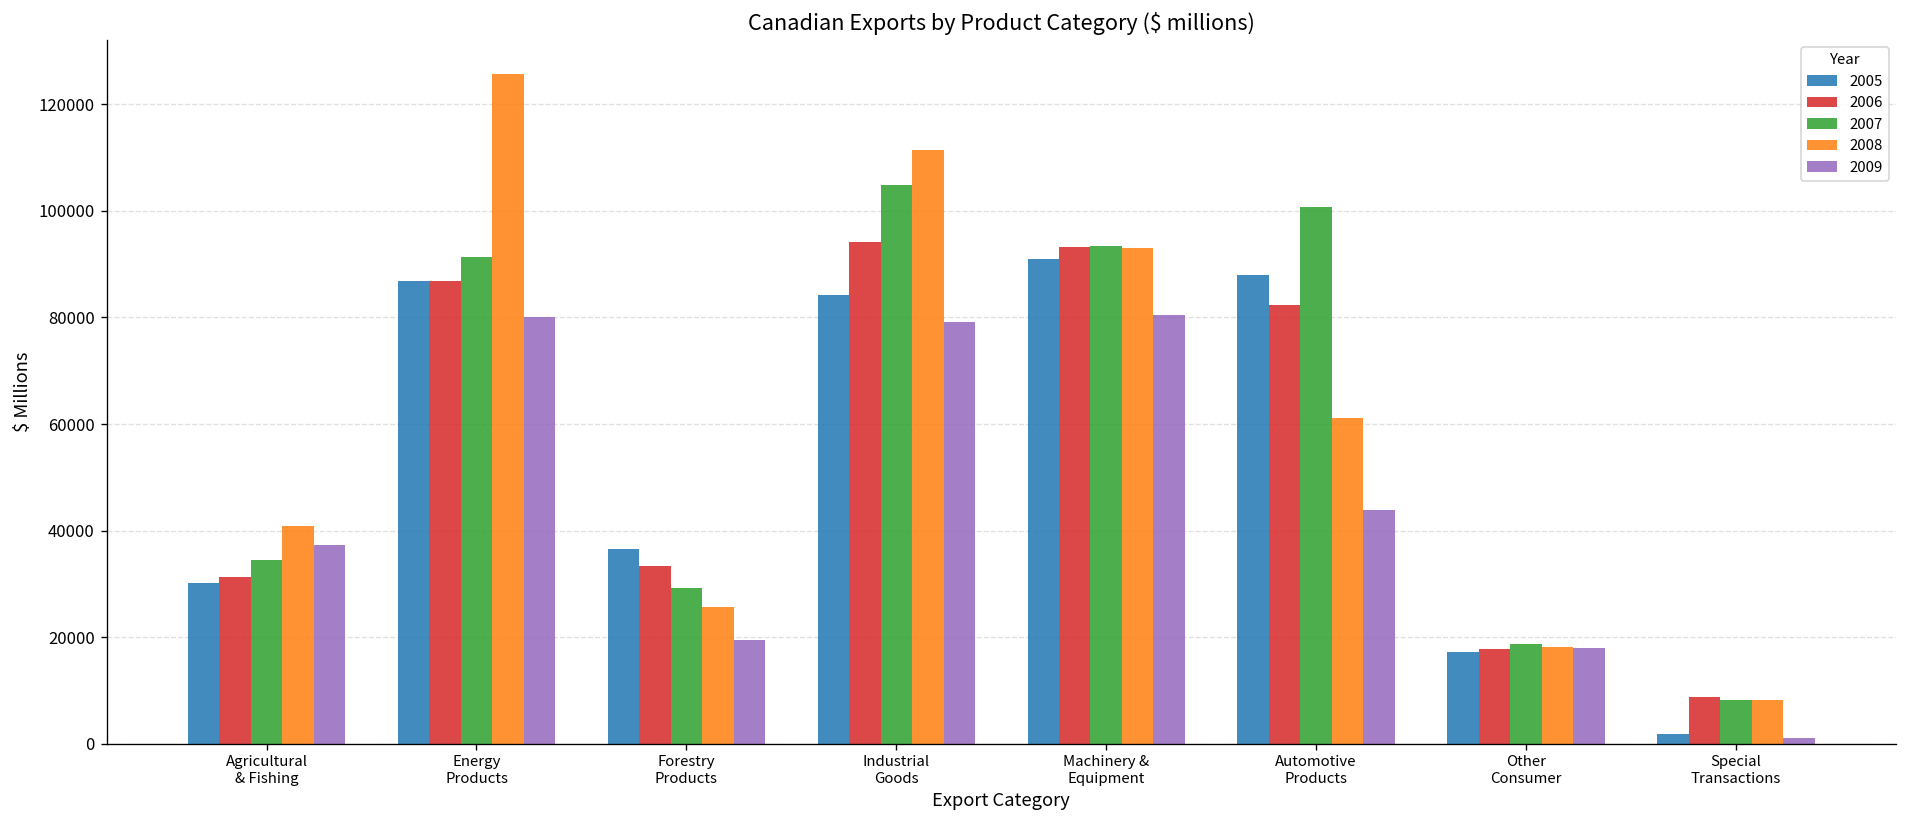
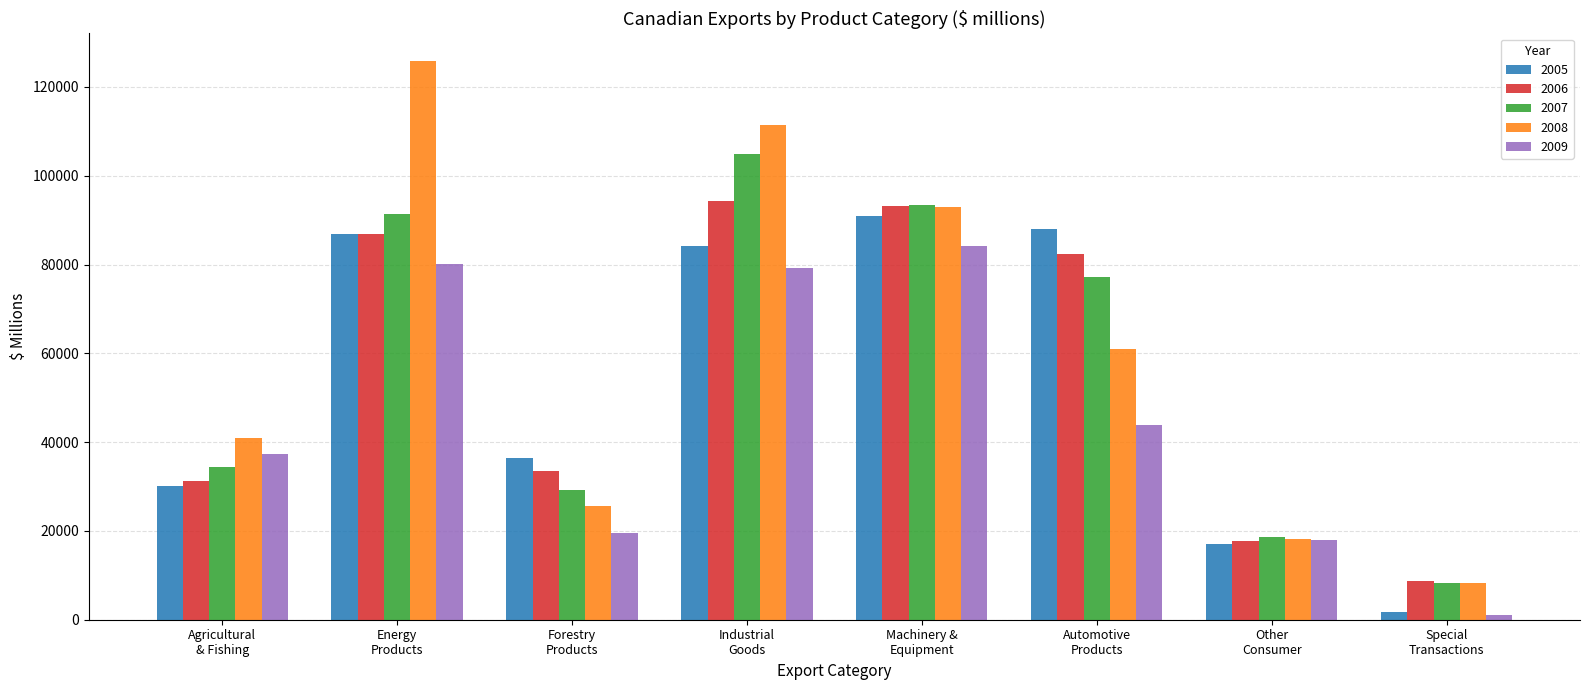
2009, Machinery & Equipment: 80000 -> 84000
2007, Automotive Products: 101000 -> 77000
